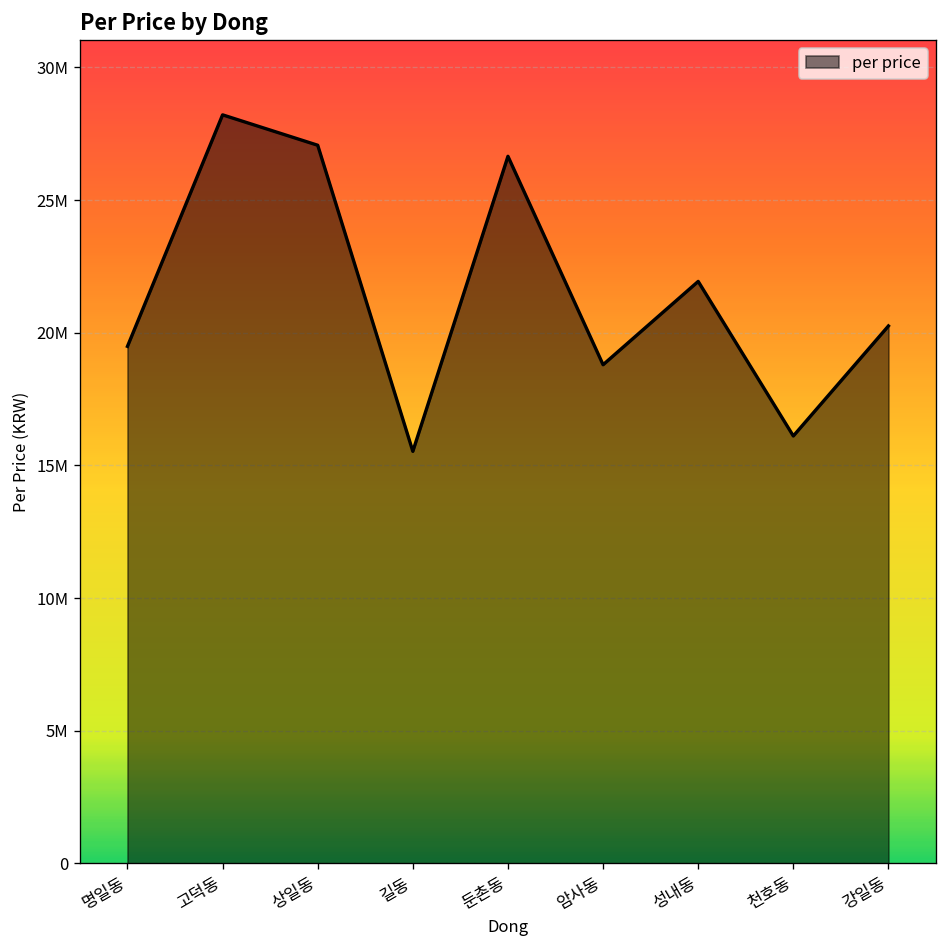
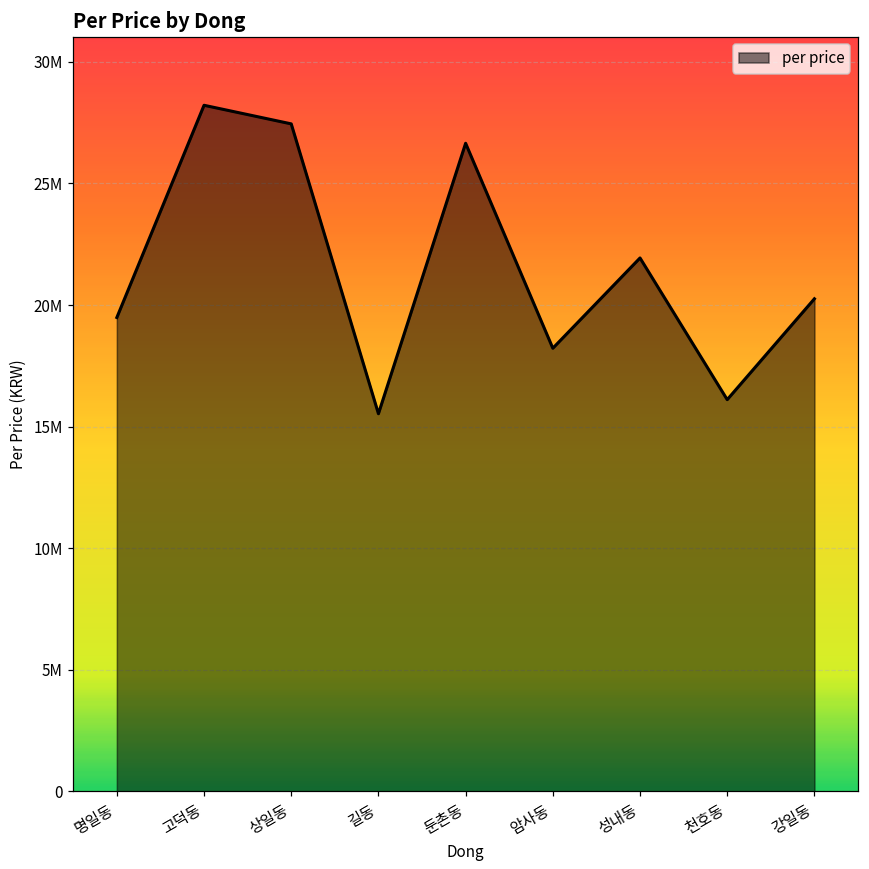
상일동: 27100000 -> 27500000
암사동: 18800000 -> 18200000
